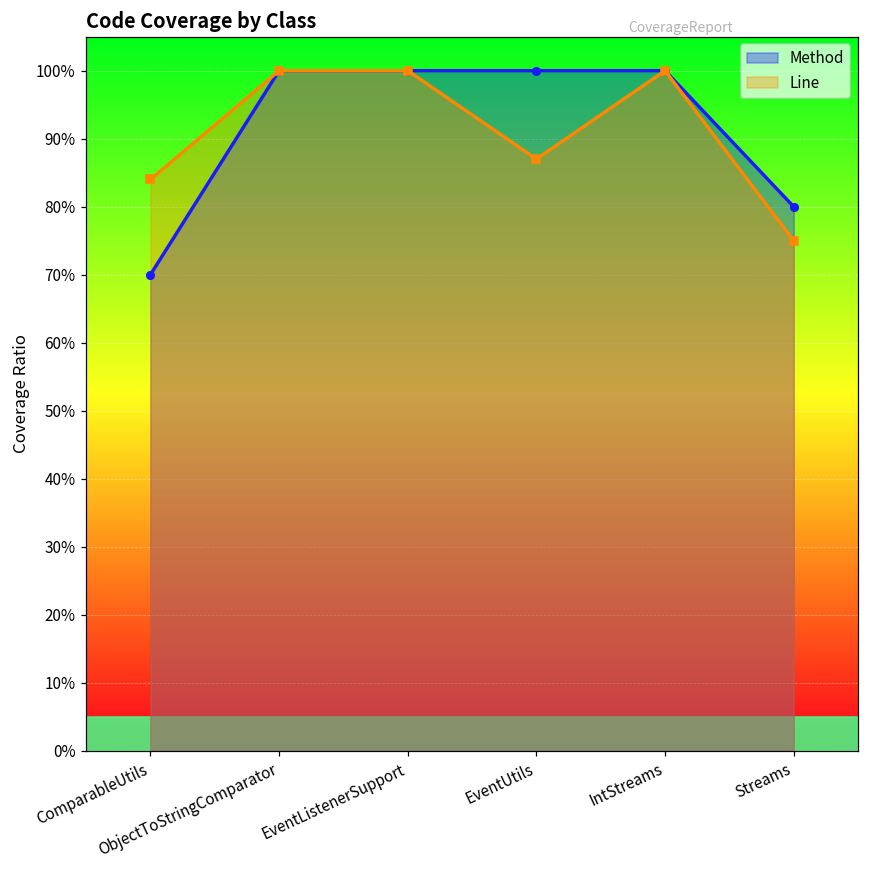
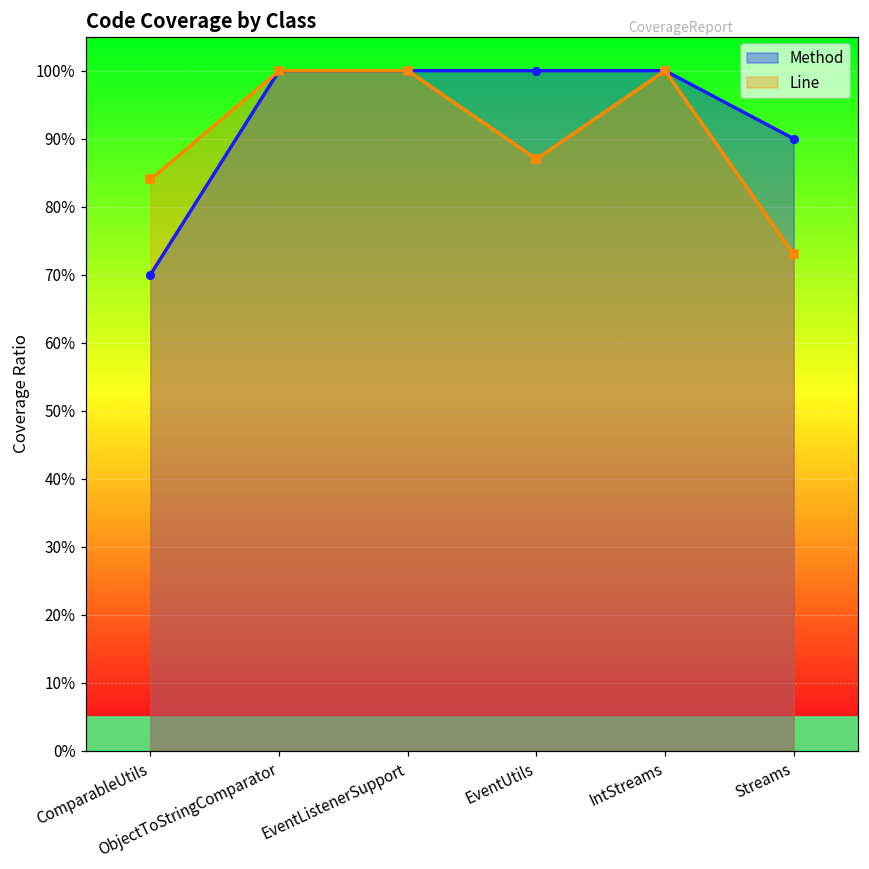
Method, Streams: 80% -> 90%
Line, Streams: 75% -> 73%
